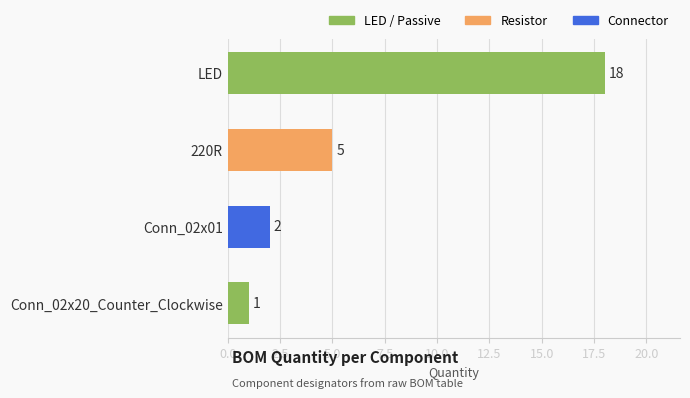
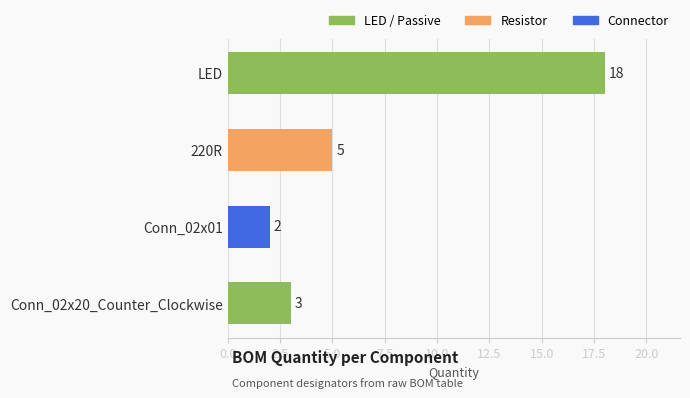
Conn_02x20_Counter_Clockwise: 1 -> 3
